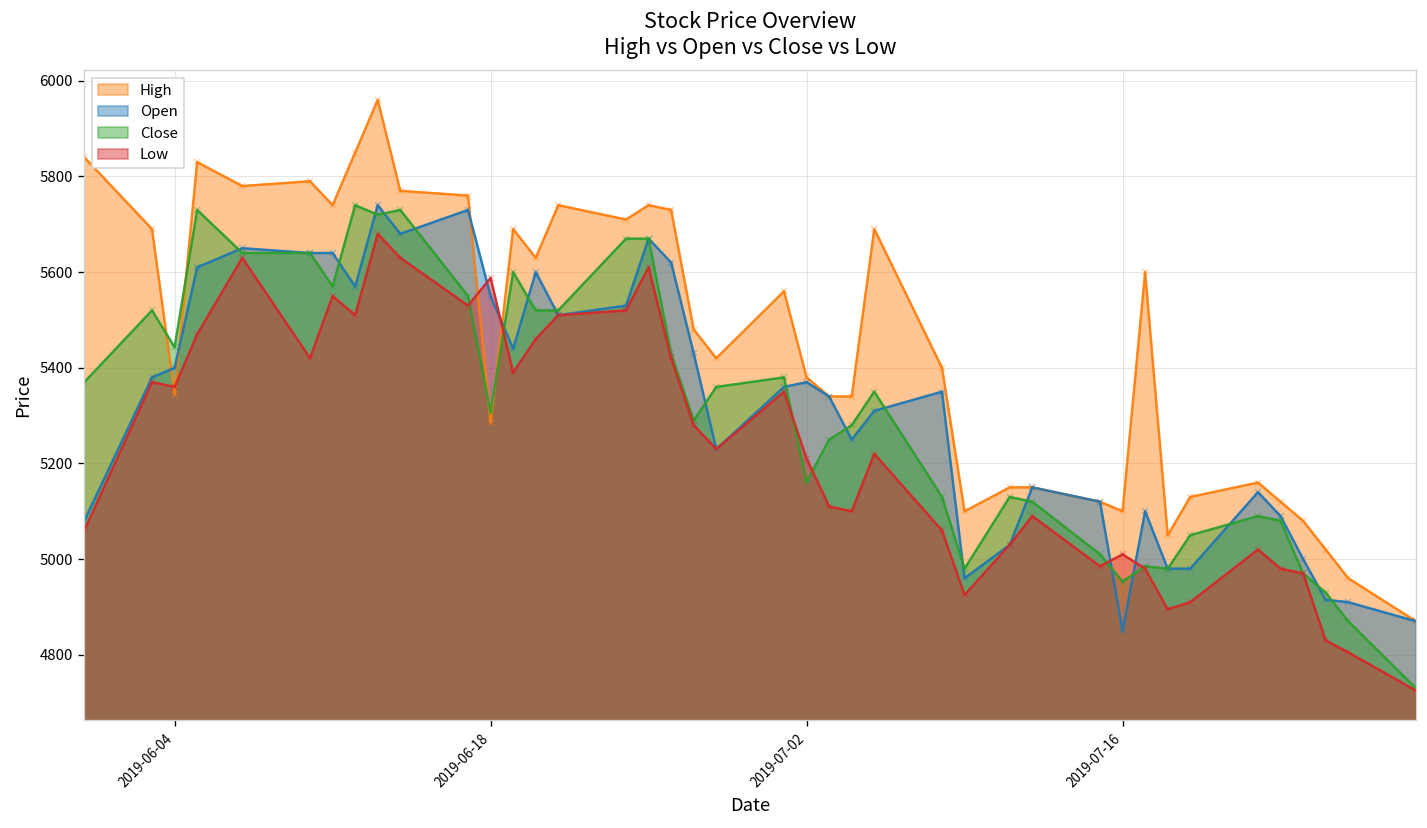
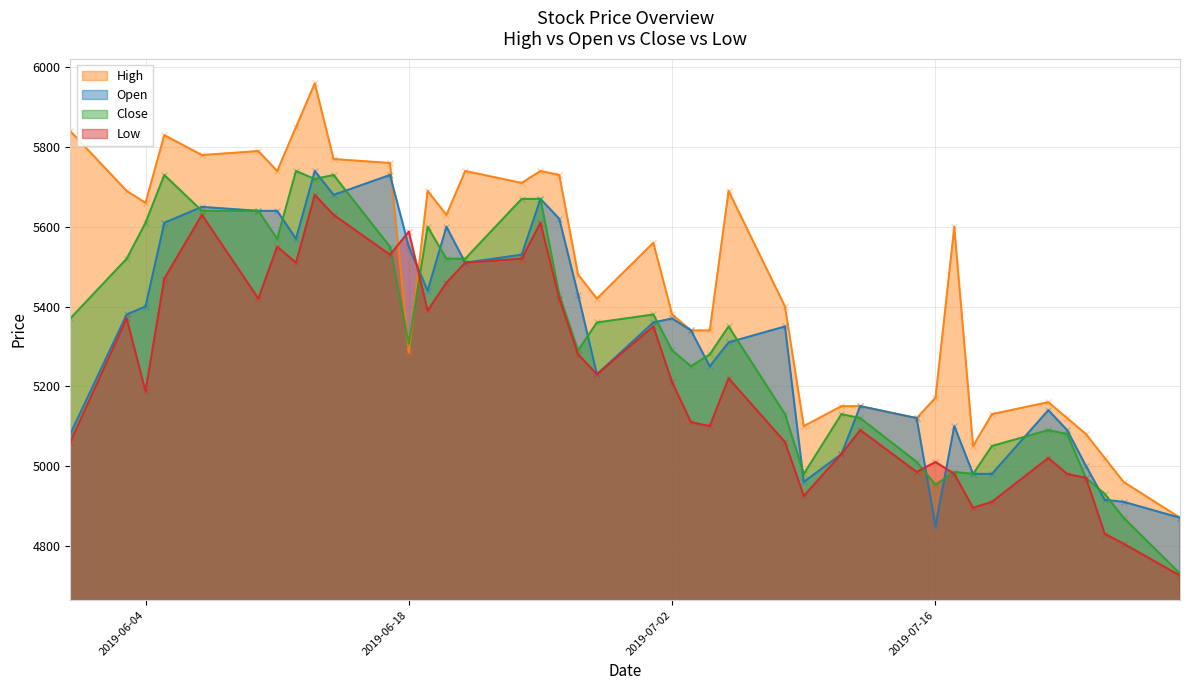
High, 2019-06-04: 5340 -> 5660
Close, 2019-06-04: 5440 -> 5610
Low, 2019-06-04: 5360 -> 5190
Close, 2019-07-02: 5160 -> 5290
High, 2019-07-16: 5100 -> 5170
